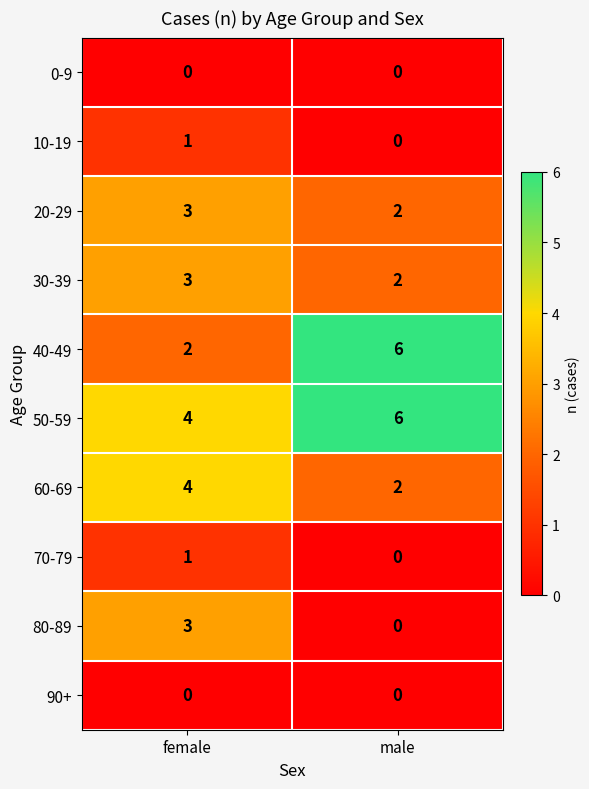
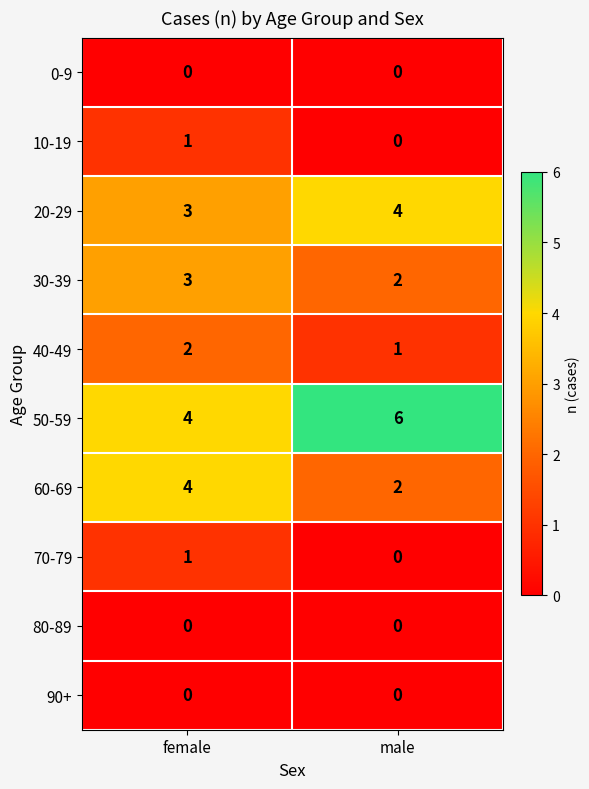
20-29, male: 2 -> 4
40-49, male: 6 -> 1
80-89, female: 3 -> 0
